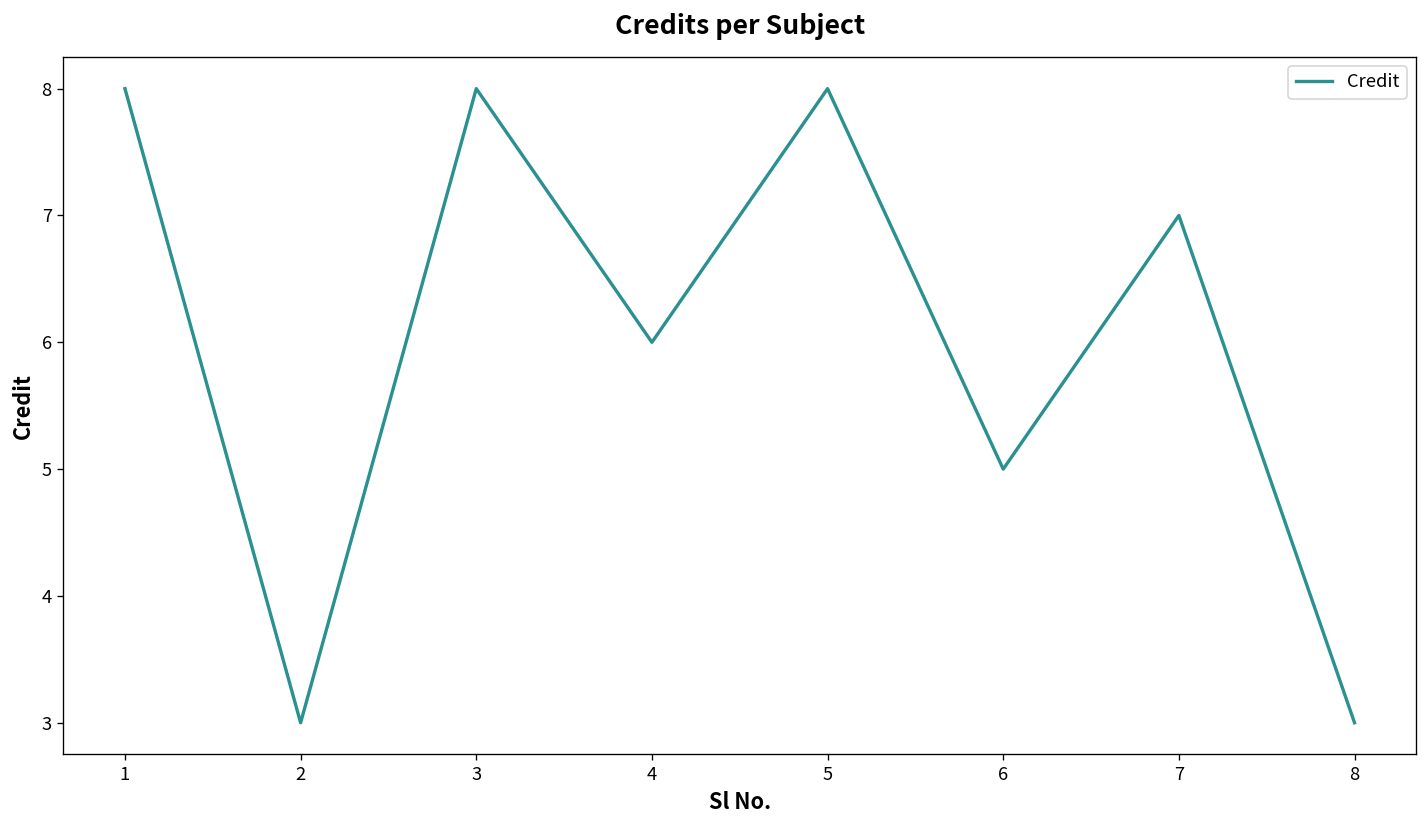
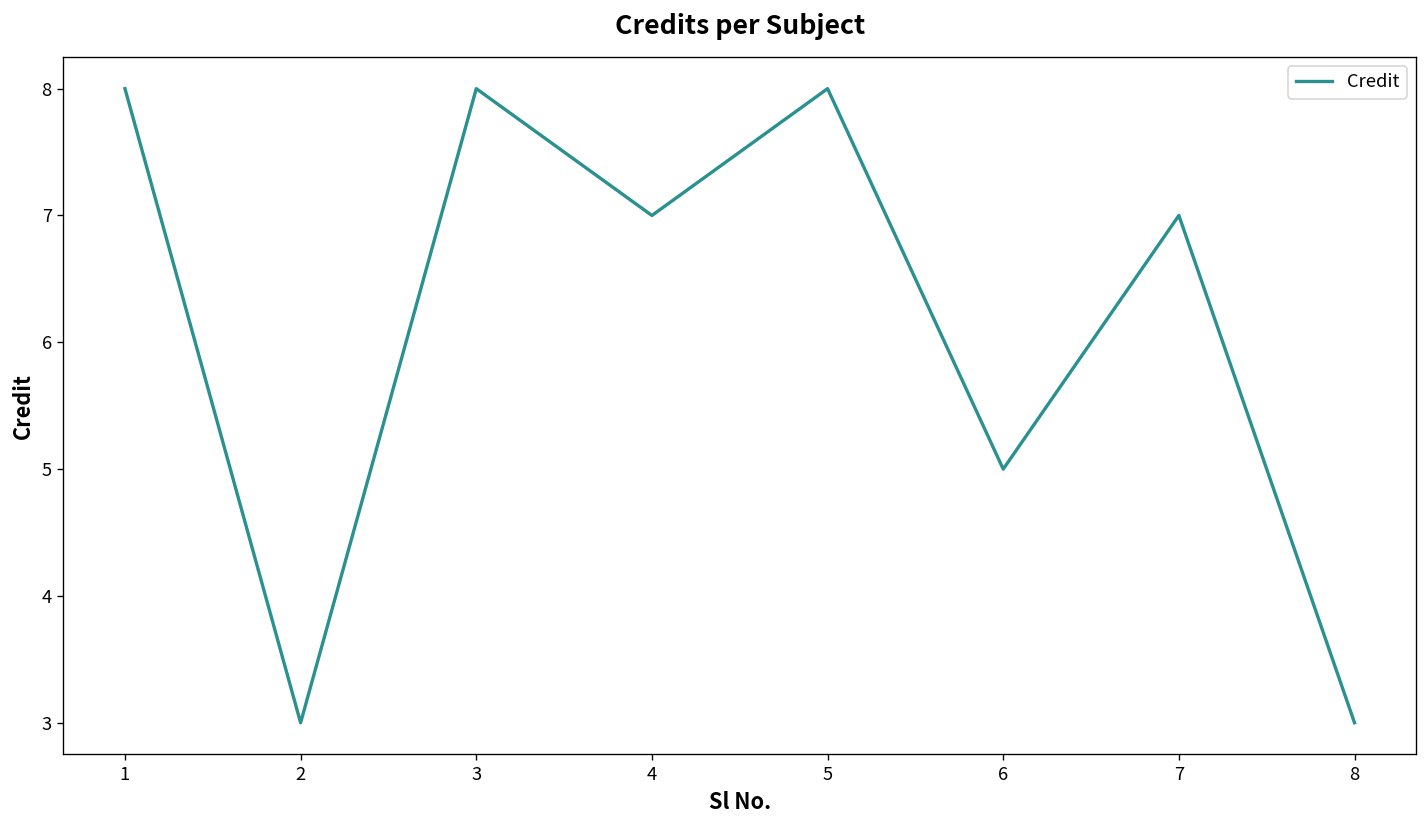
4: 6 -> 7
